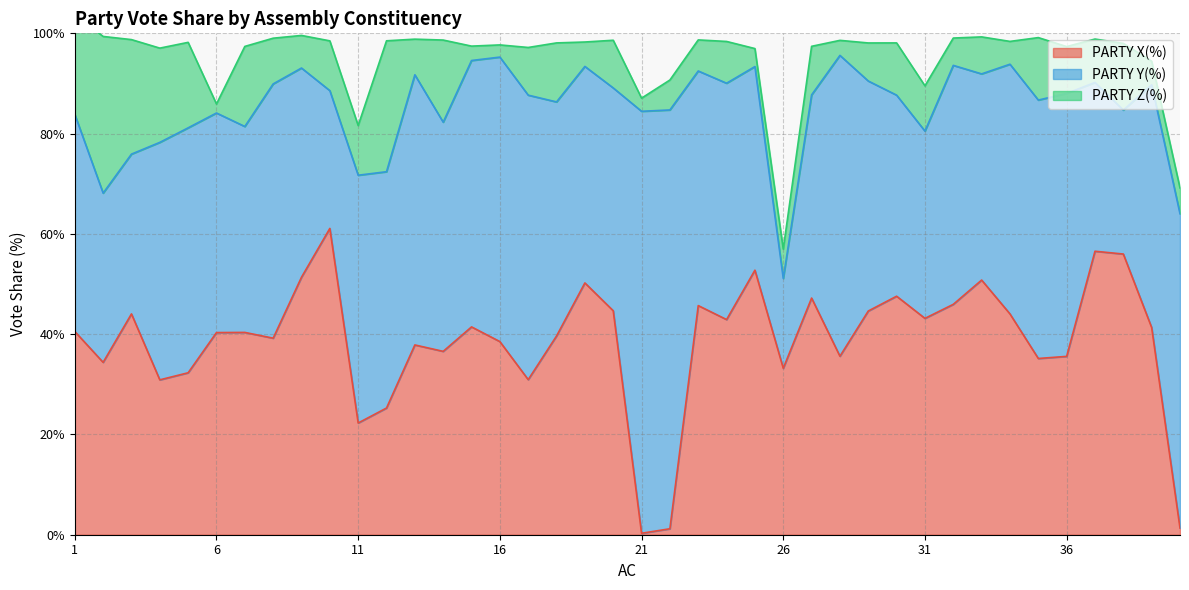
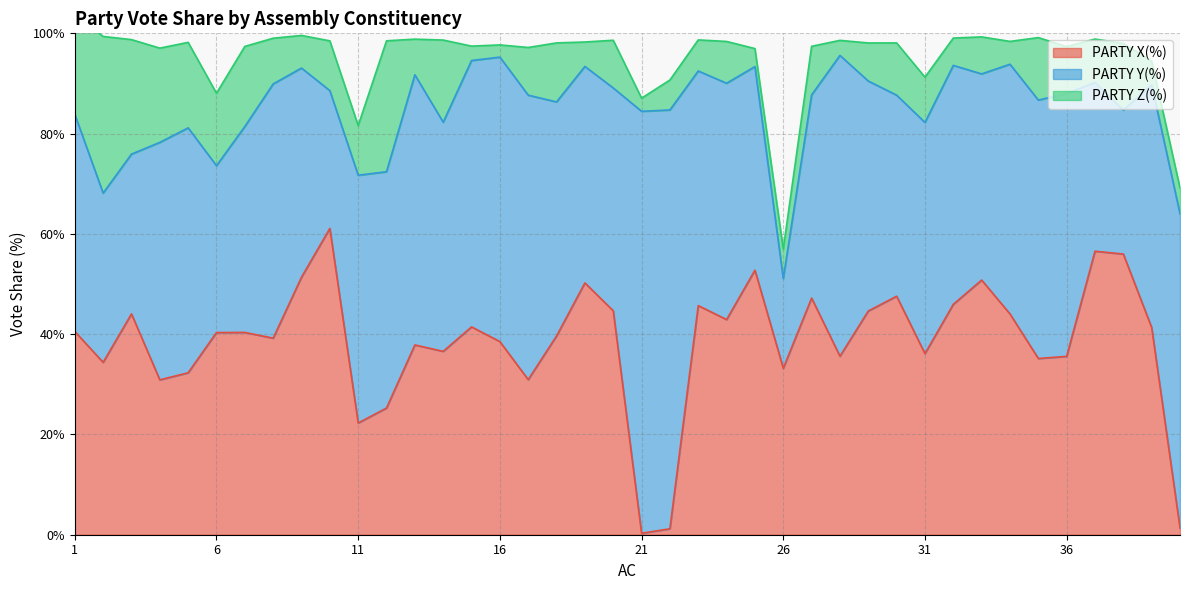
PARTY Y(%), 6: 44% -> 33%
PARTY Z(%), 6: 2% -> 14%
PARTY X(%), 31: 43% -> 36%
PARTY Y(%), 31: 37% -> 46%
